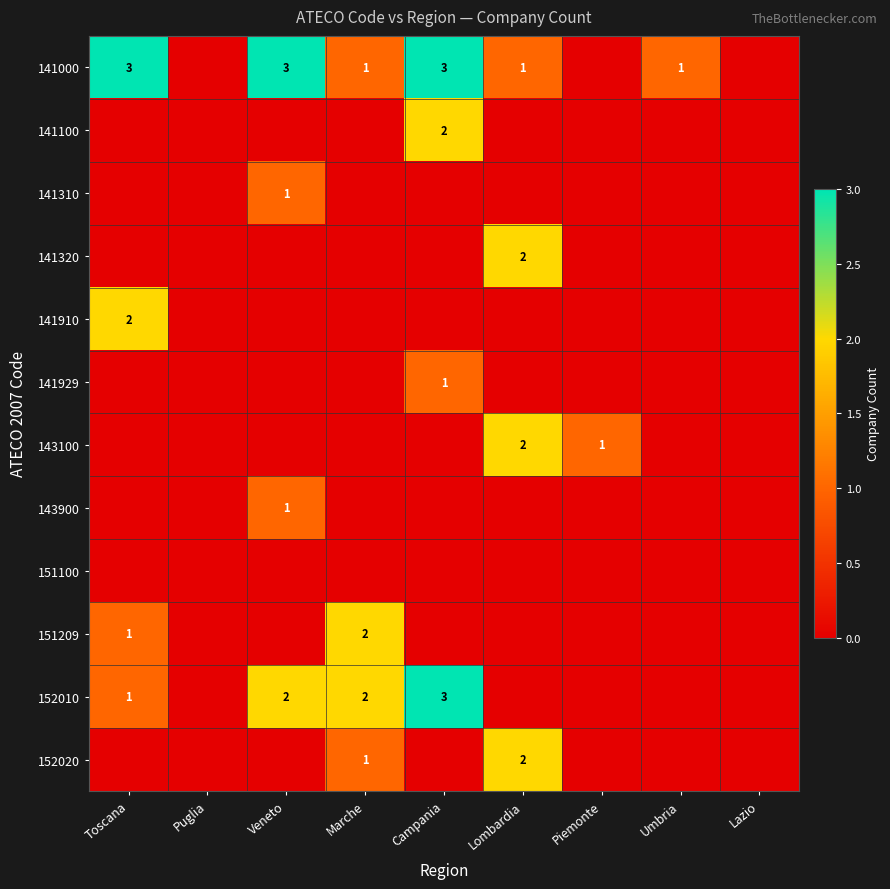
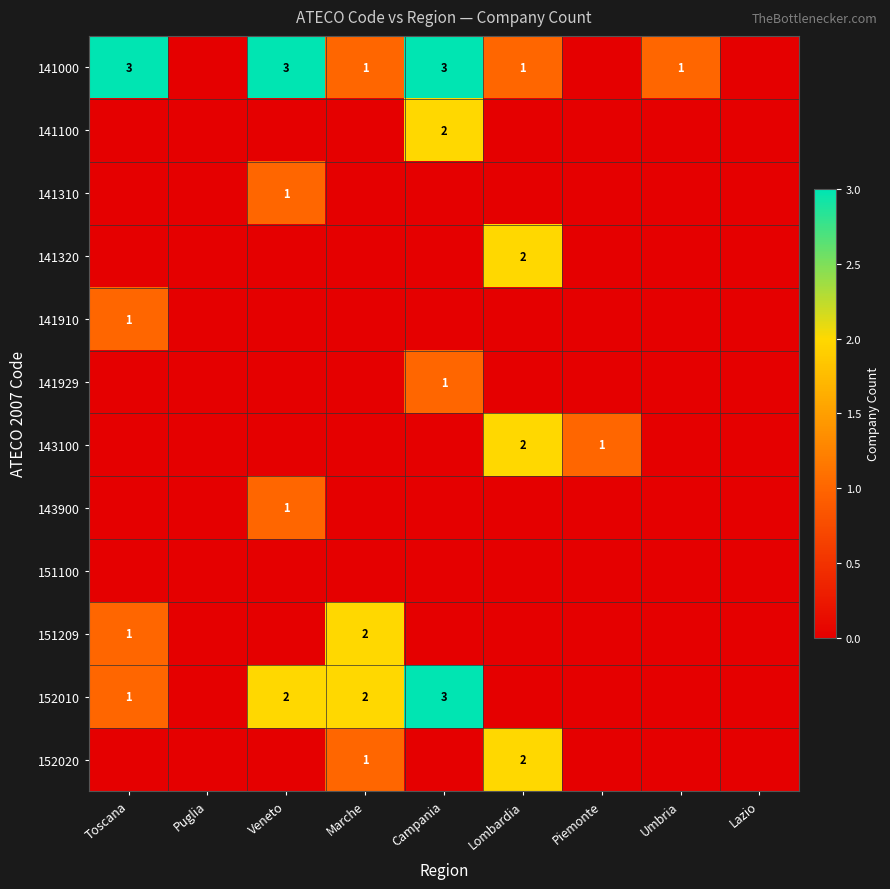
141910, Toscana: 2 -> 1
